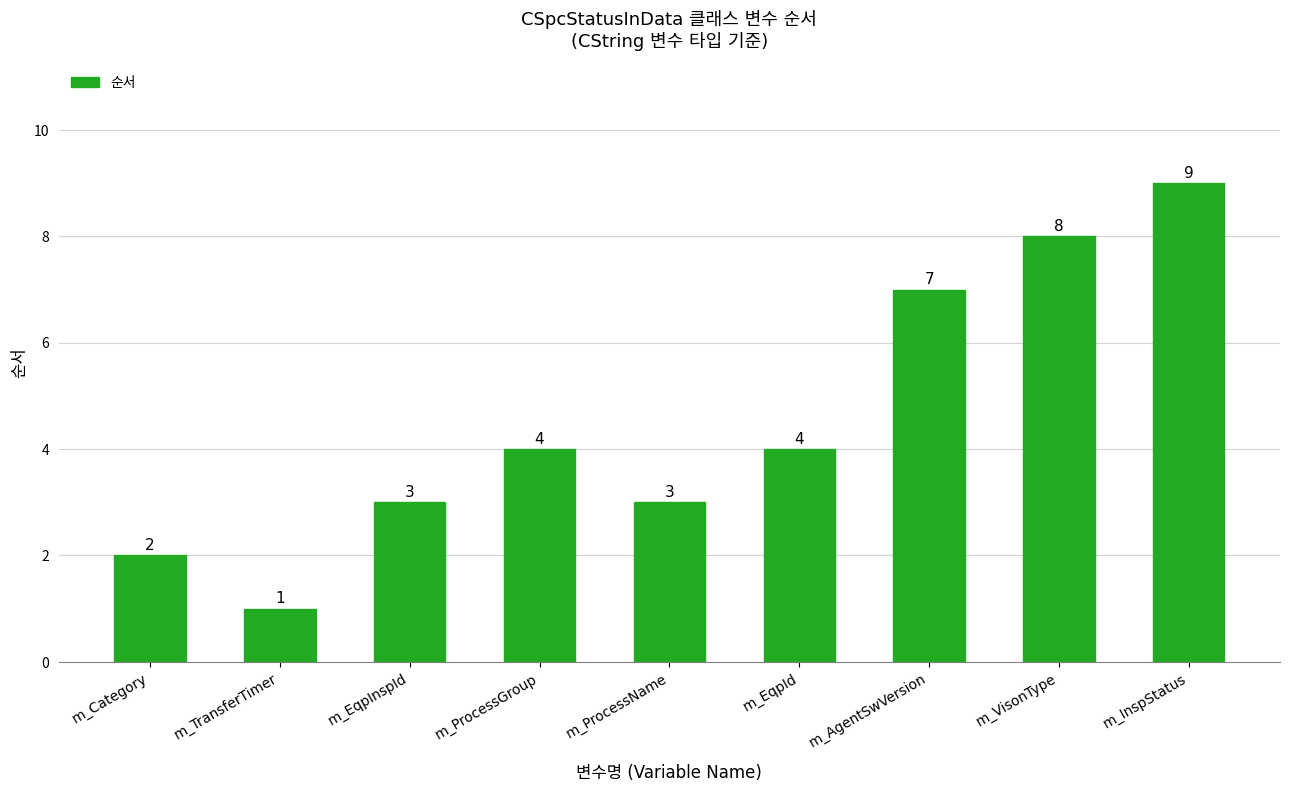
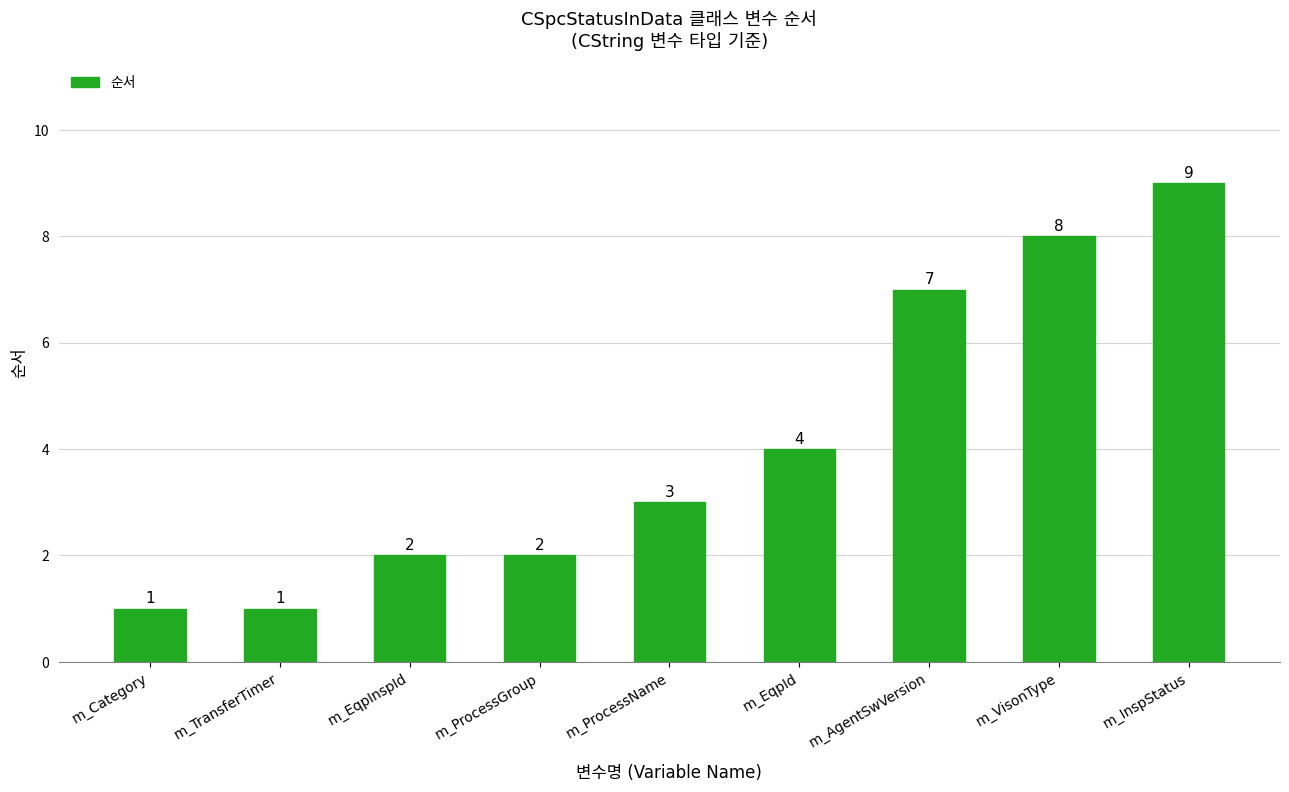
m_Category: 2 -> 1
m_EqpInspId: 3 -> 2
m_ProcessGroup: 4 -> 2
